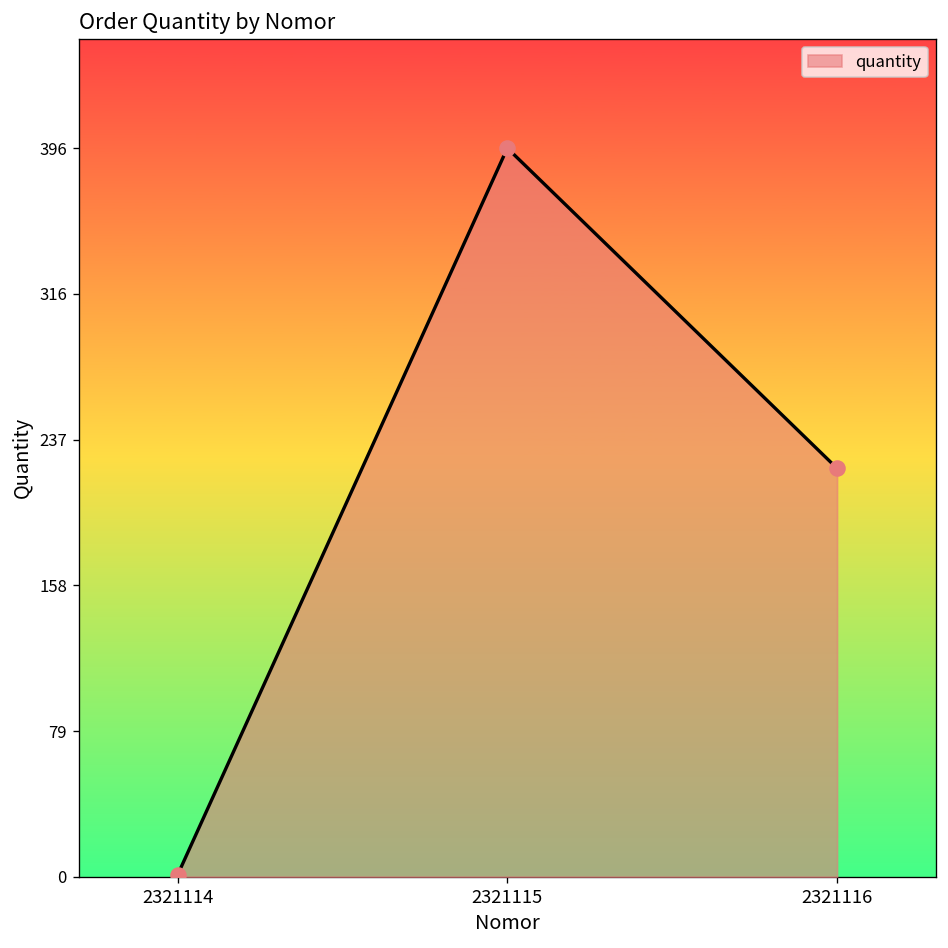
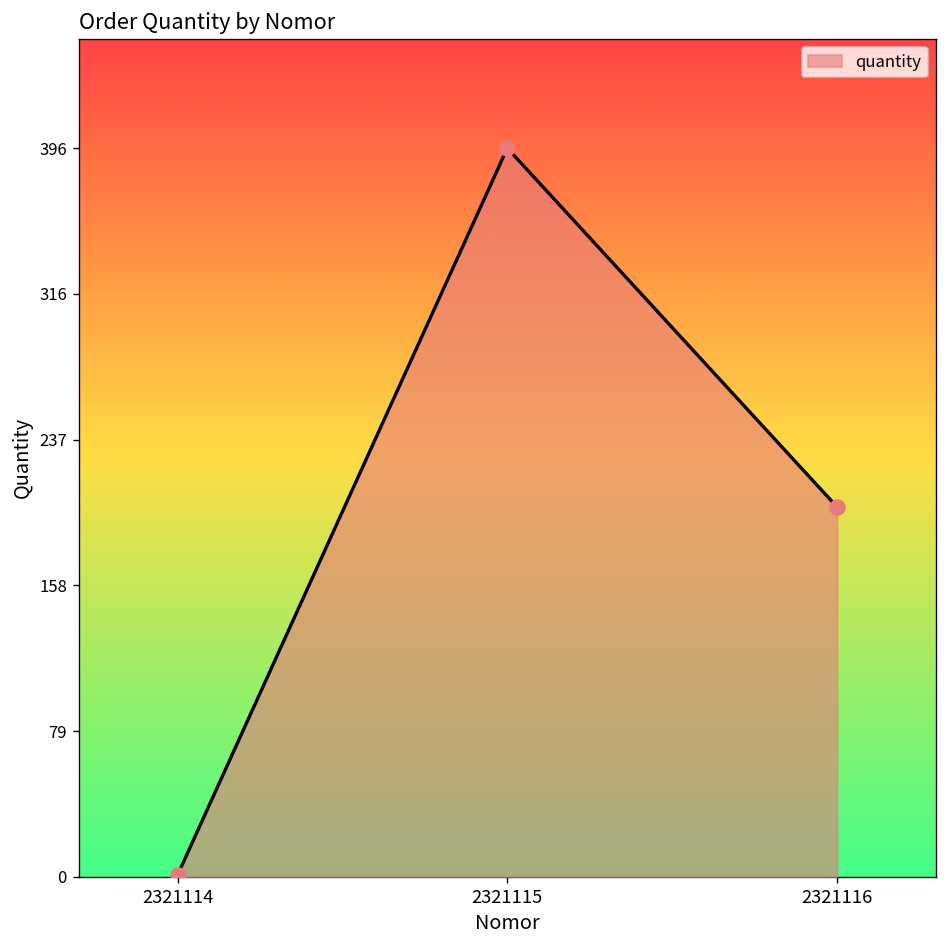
2321116: 222 -> 201
